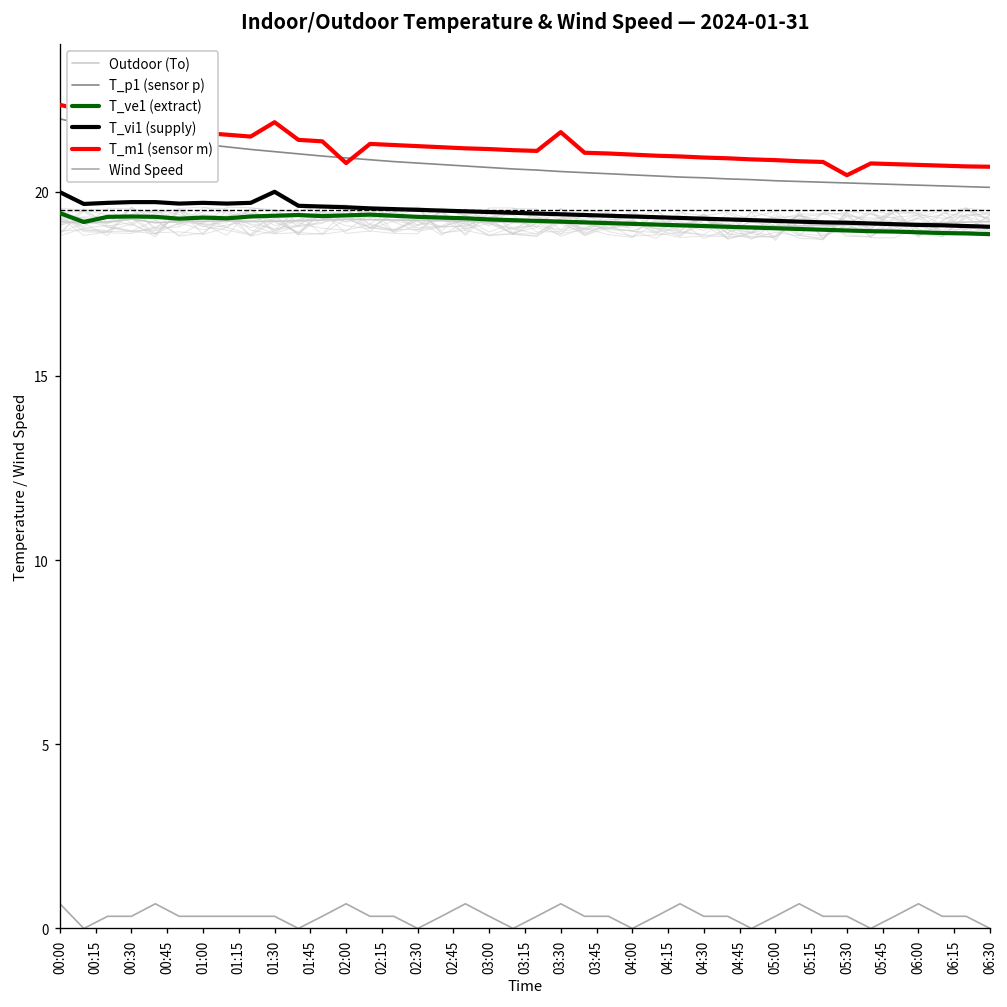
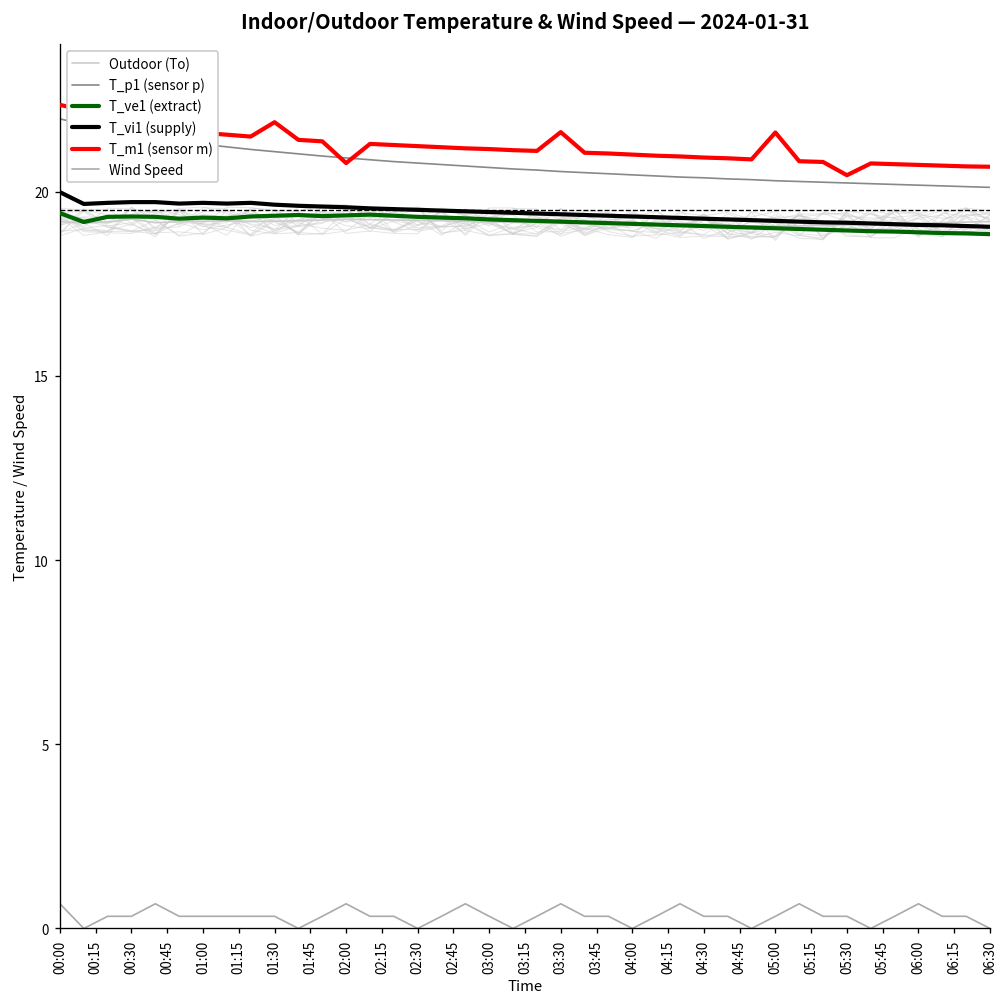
T_vi1 (supply), 01:30: 20.0 -> 19.7
T_m1 (sensor m), 05:00: 20.9 -> 21.6
